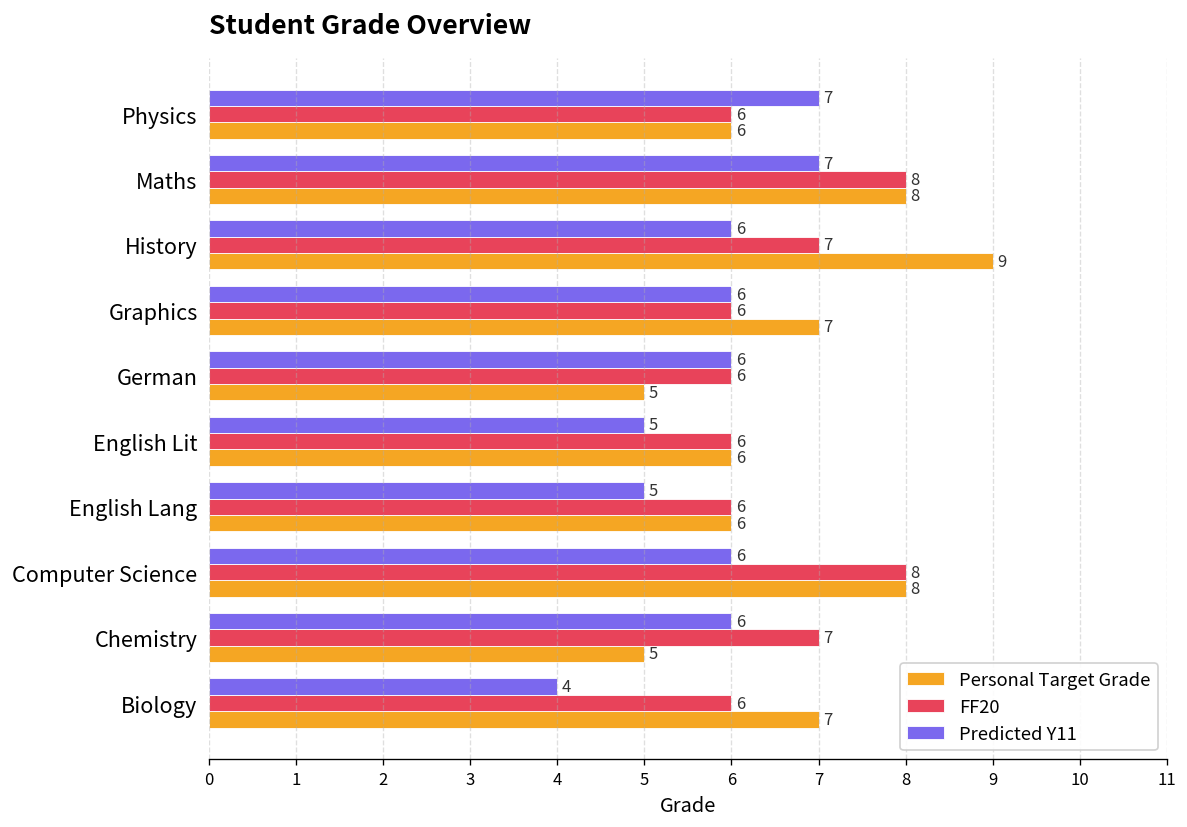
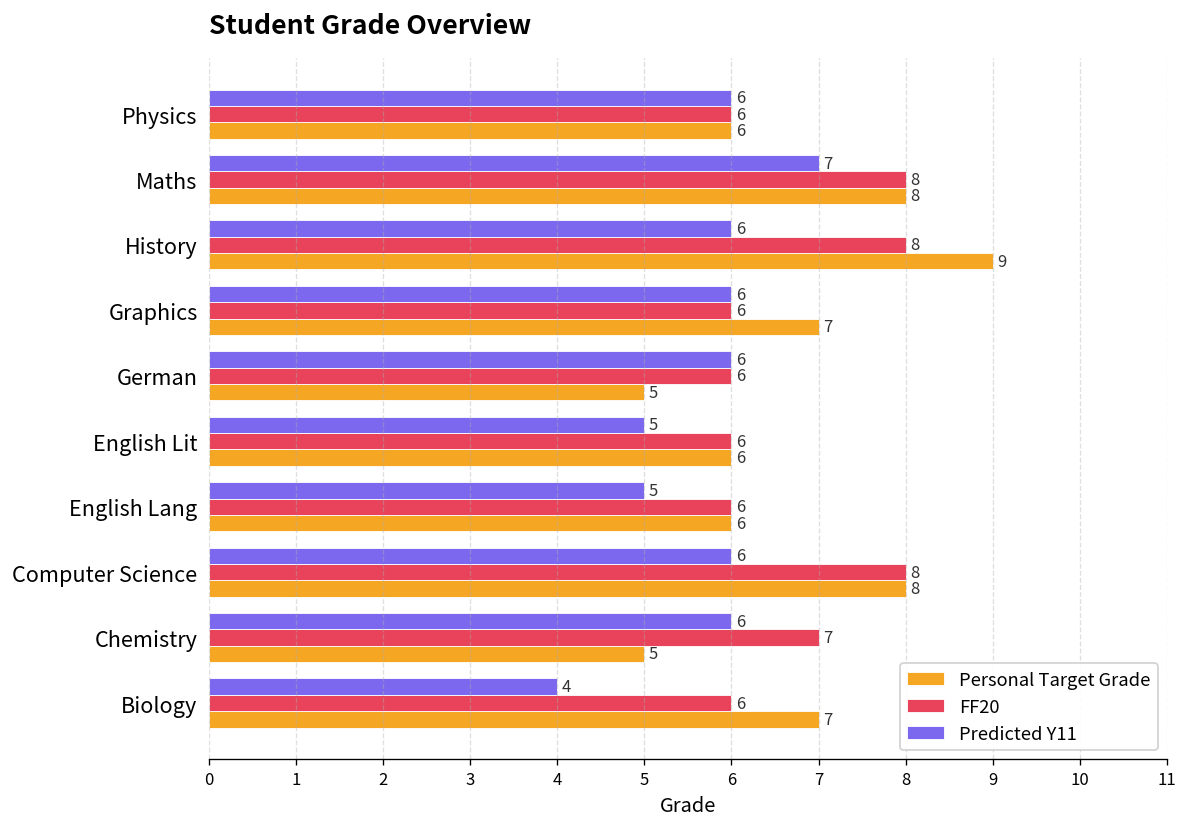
Predicted Y11, Physics: 7 -> 6
FF20, History: 7 -> 8
